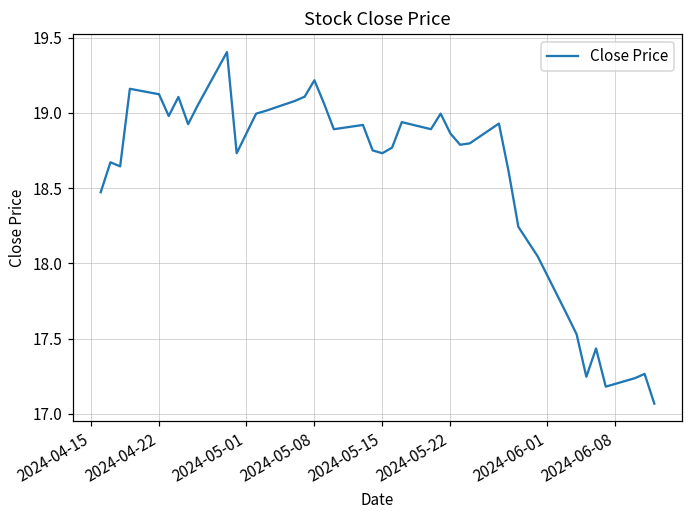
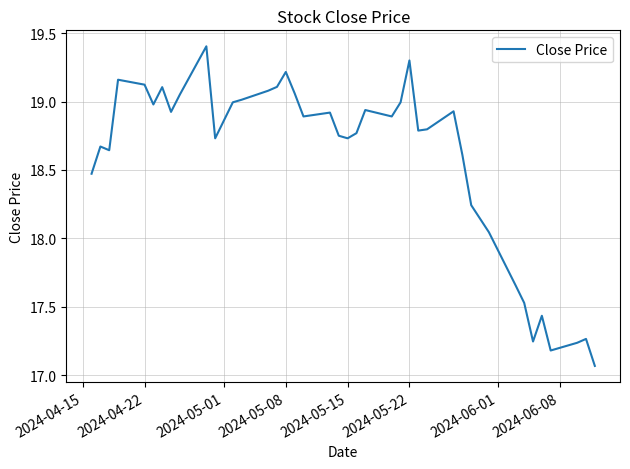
2024-05-22: 18.86 -> 19.30
